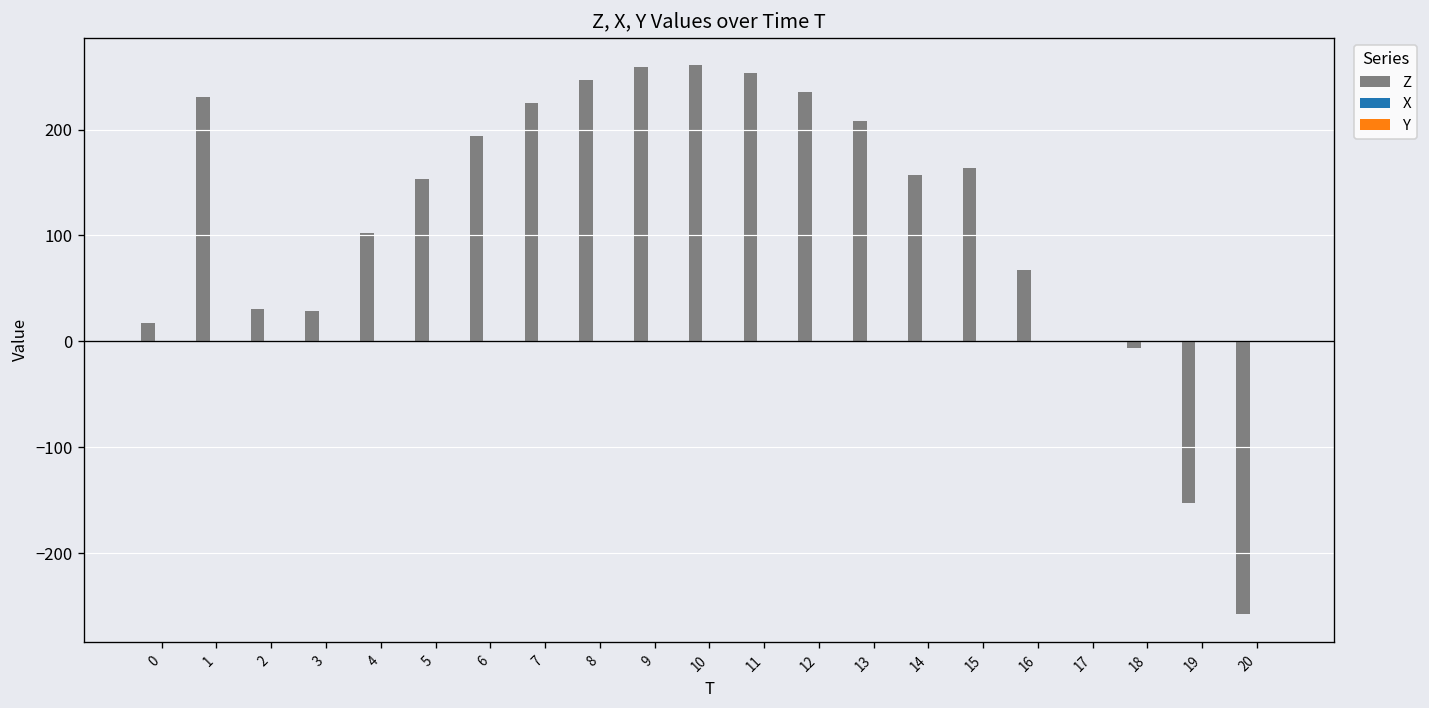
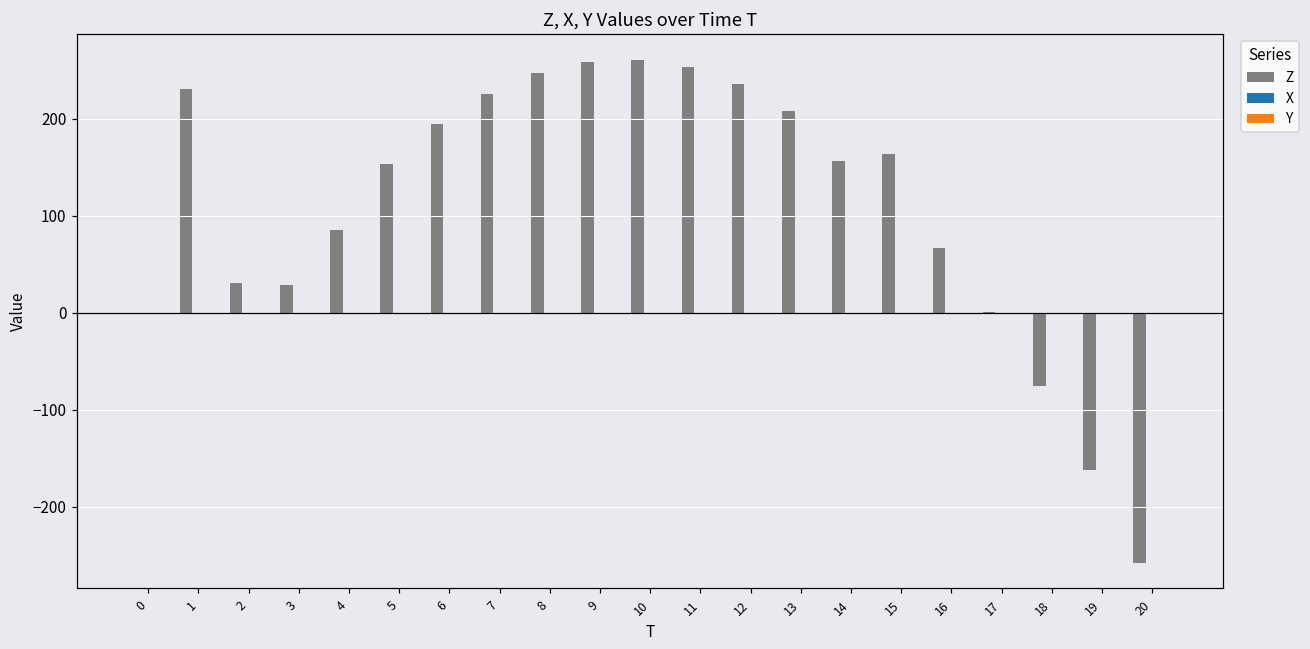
Z, 0: 20 -> 0
Z, 4: 100 -> 90
Z, 18: -10 -> -80
Z, 19: -150 -> -160
